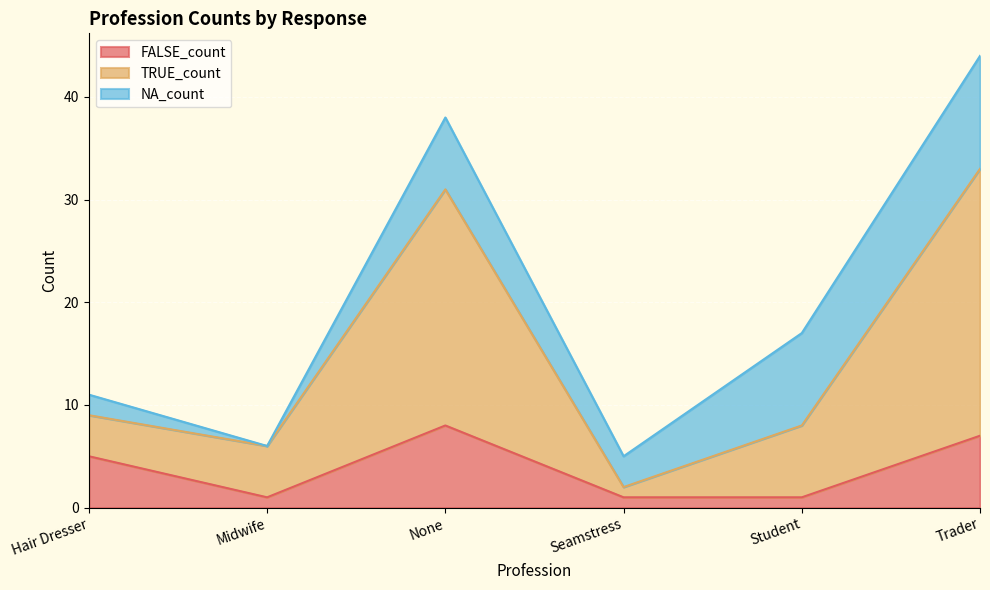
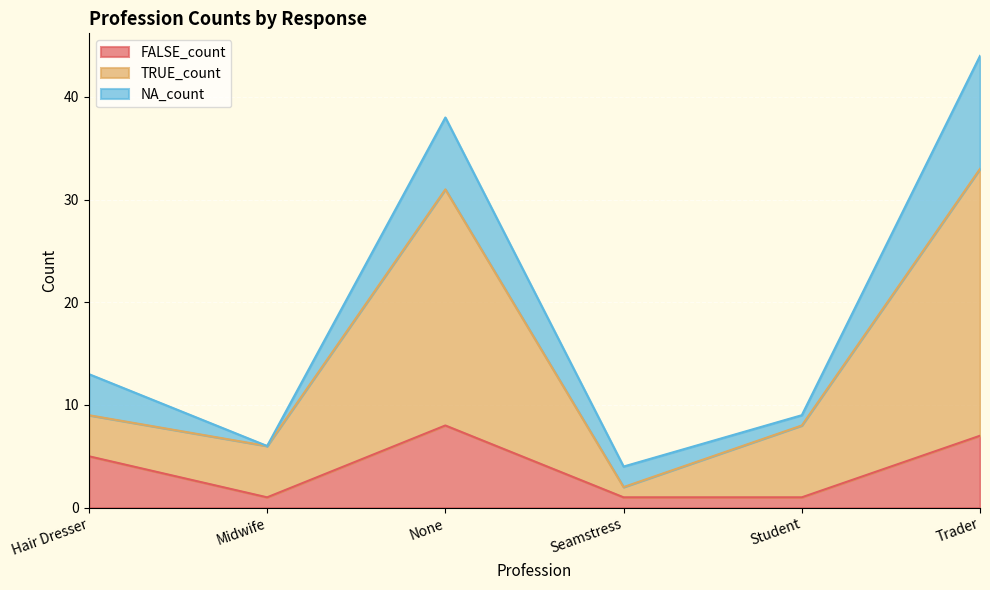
NA_count, Hair Dresser: 2 -> 4
NA_count, Seamstress: 3 -> 2
NA_count, Student: 9 -> 1
